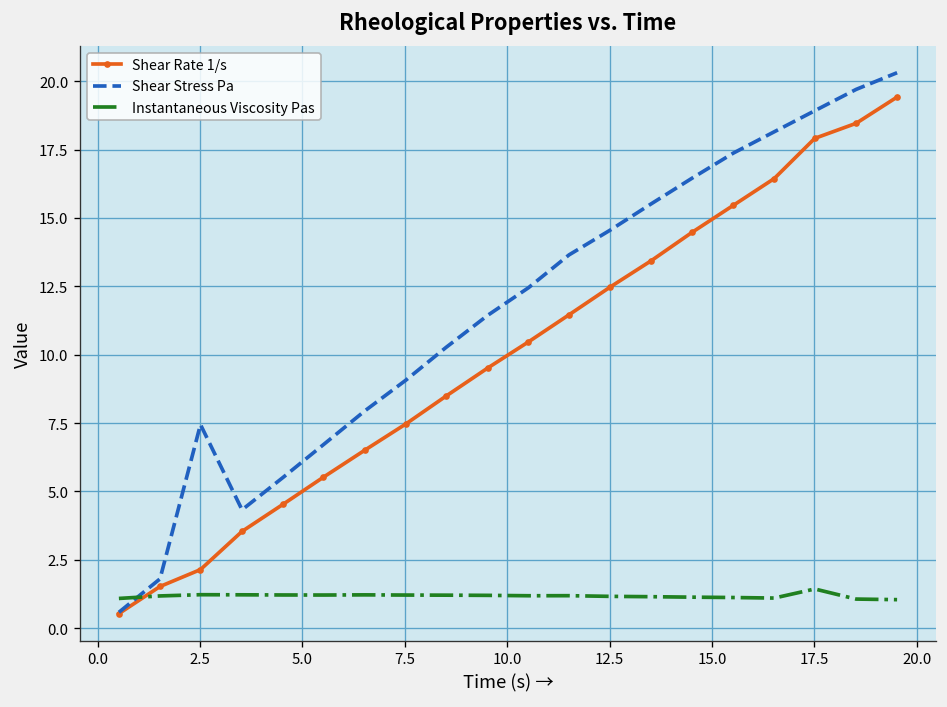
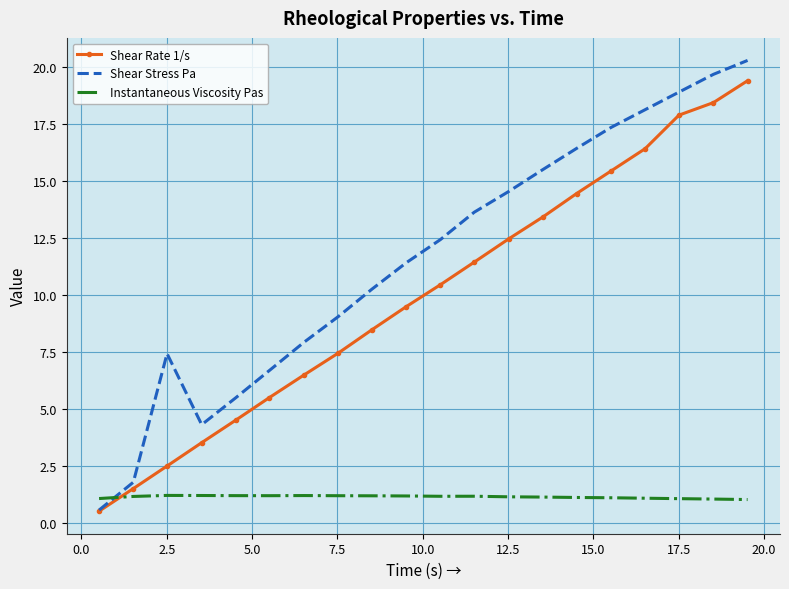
Shear Rate 1/s, 2.5: 2.1 -> 2.5
Instantaneous Viscosity Pas, 17.5: 1.4 -> 1.1
